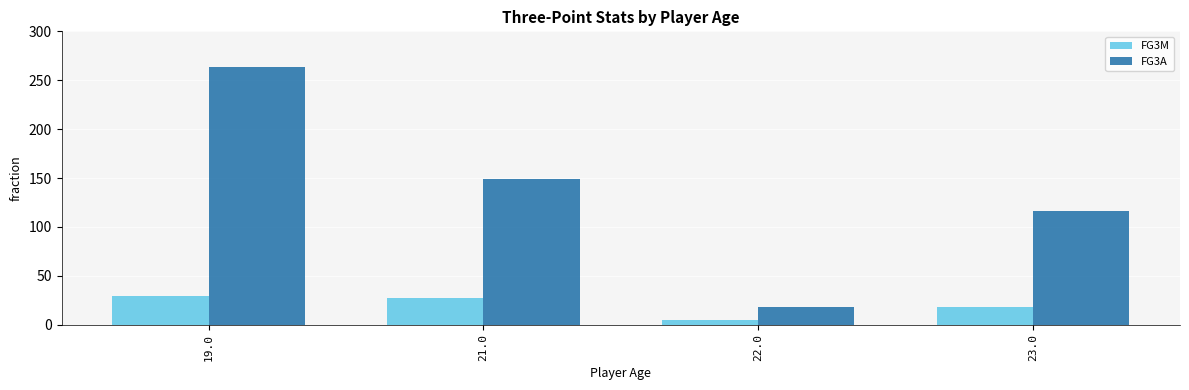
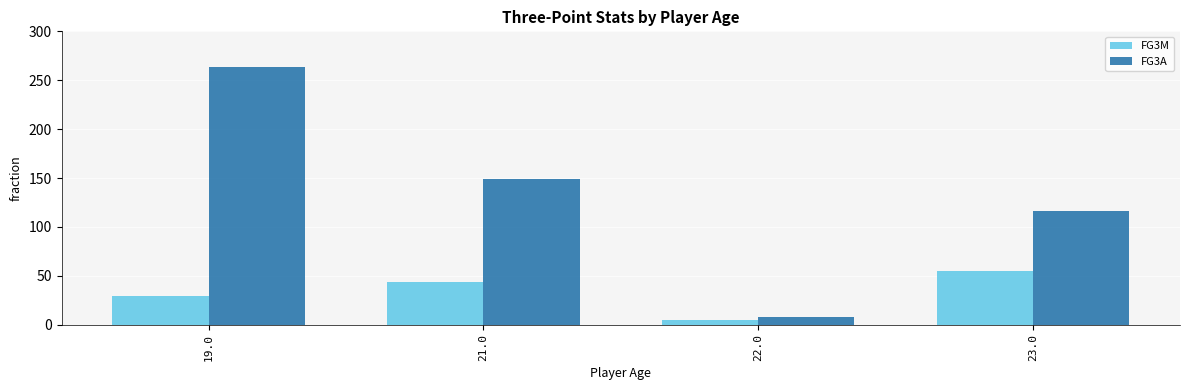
FG3M, 21.0: 30 -> 40
FG3A, 22.0: 20 -> 10
FG3M, 23.0: 20 -> 60
